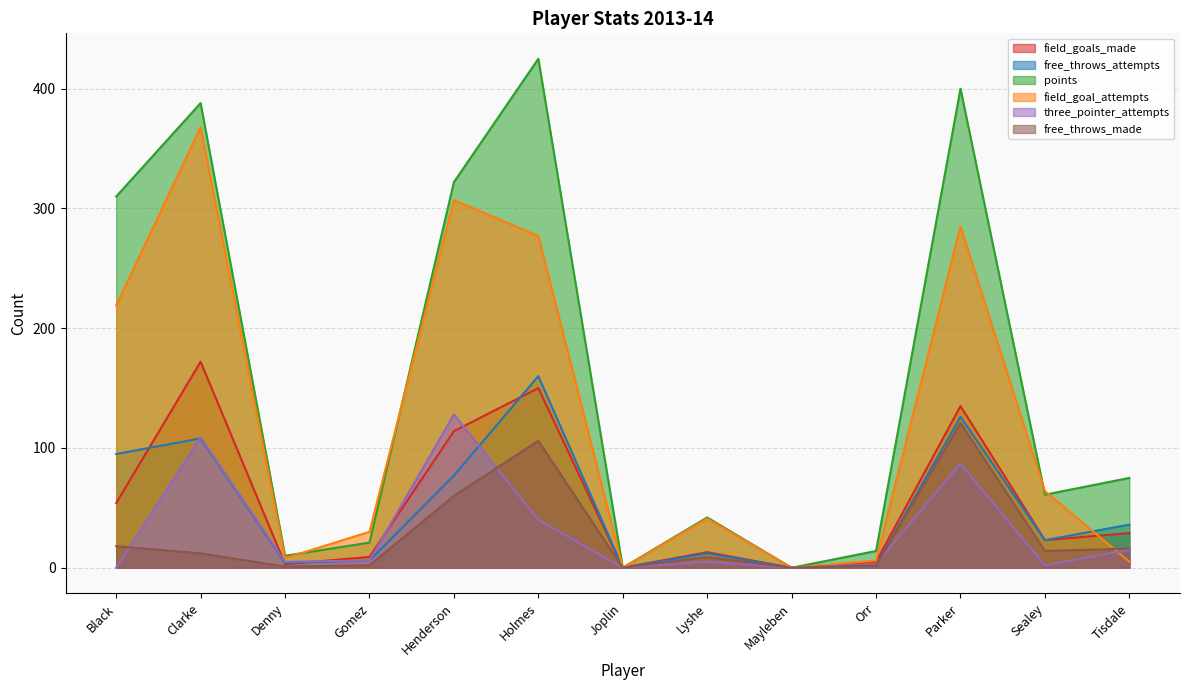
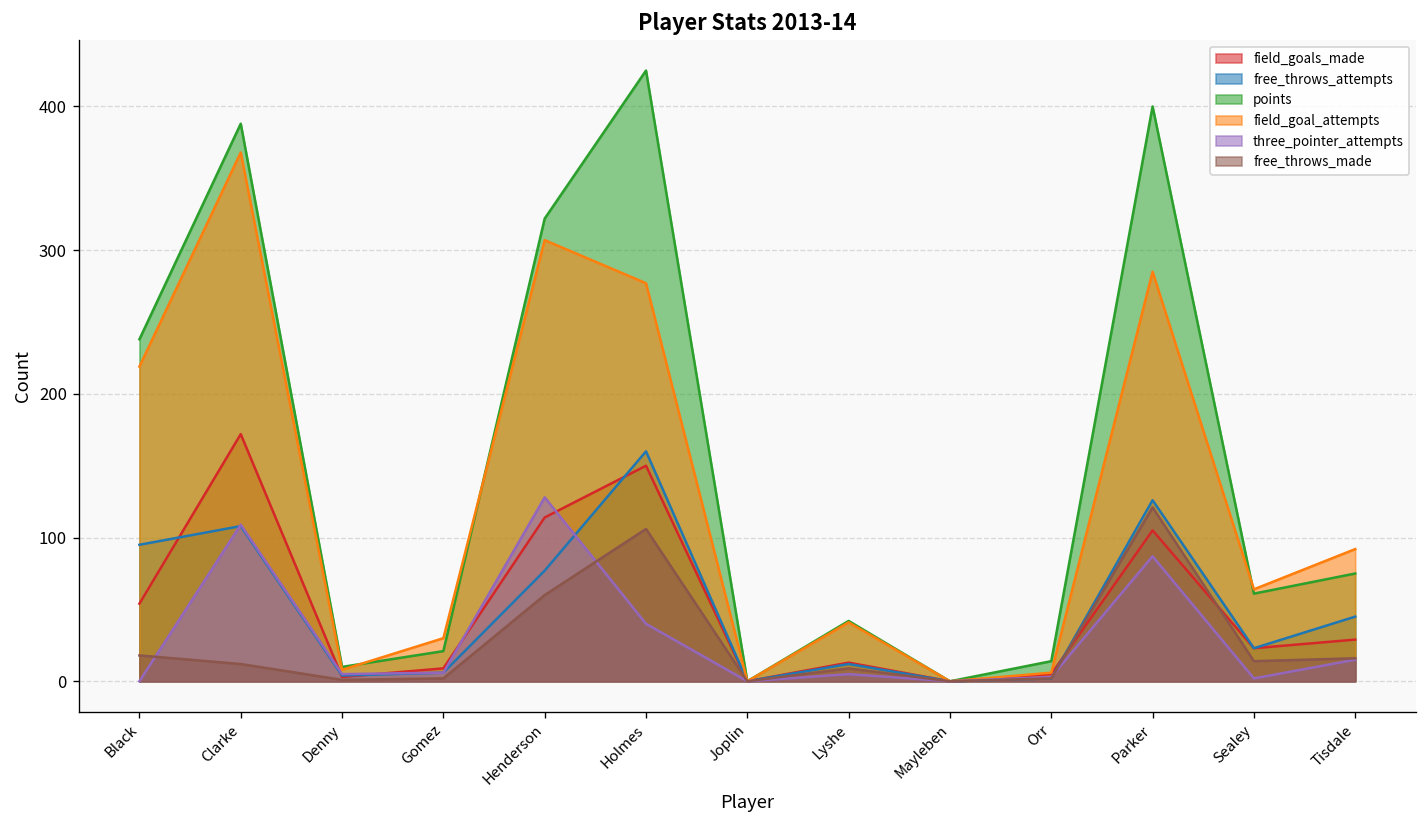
points, Black: 310 -> 238
field_goals_made, Parker: 135 -> 105
free_throws_attempts, Tisdale: 36 -> 45
field_goal_attempts, Tisdale: 5 -> 92
